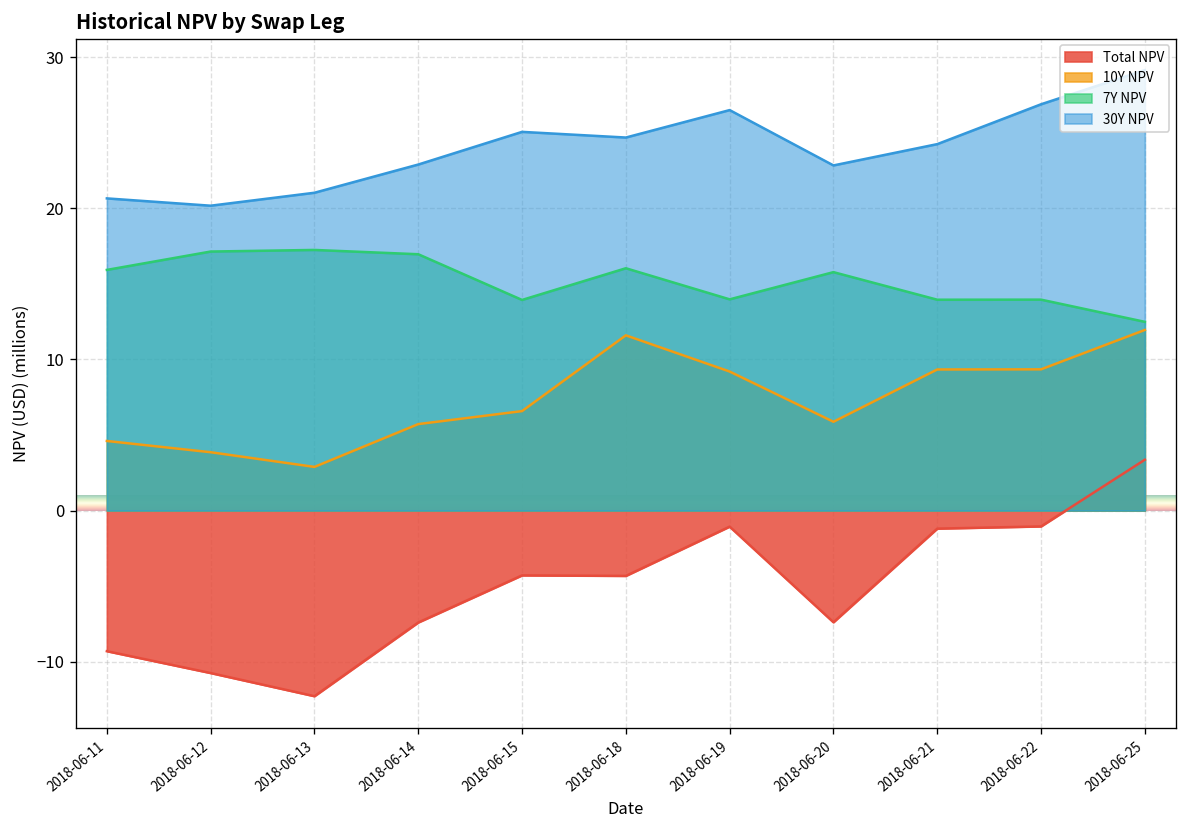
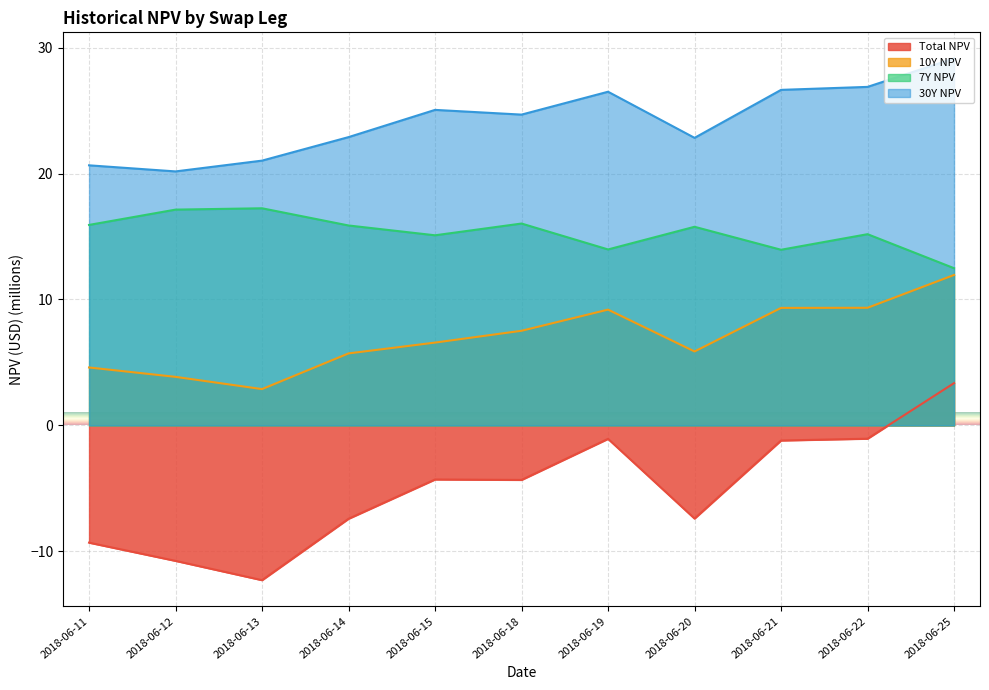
7Y NPV, 2018-06-14: 17.0 -> 15.9
7Y NPV, 2018-06-15: 13.9 -> 15.1
10Y NPV, 2018-06-18: 11.6 -> 7.5
30Y NPV, 2018-06-21: 24.2 -> 26.6
7Y NPV, 2018-06-22: 14.0 -> 15.2
